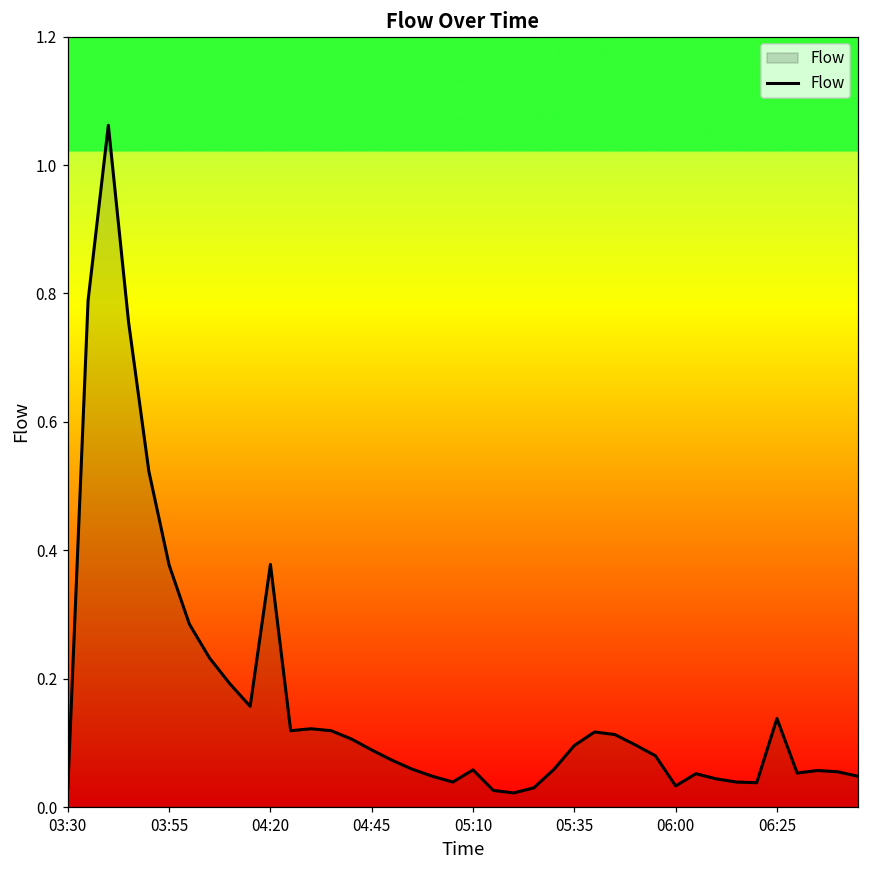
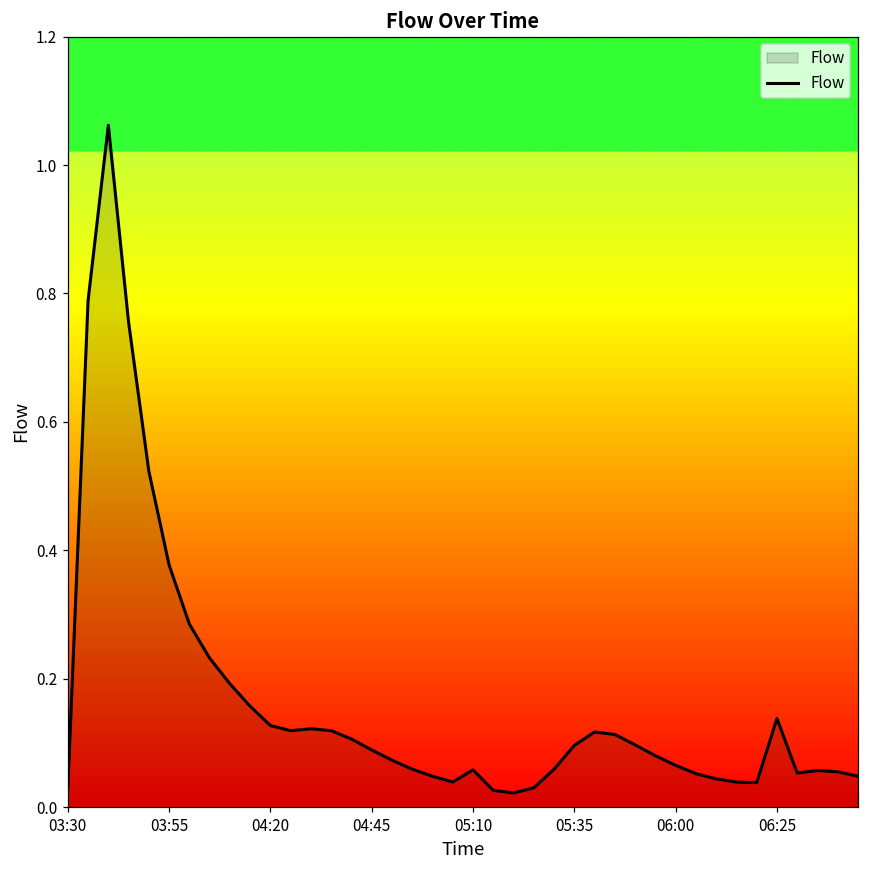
04:20: 0.38 -> 0.13
06:00: 0.03 -> 0.07
